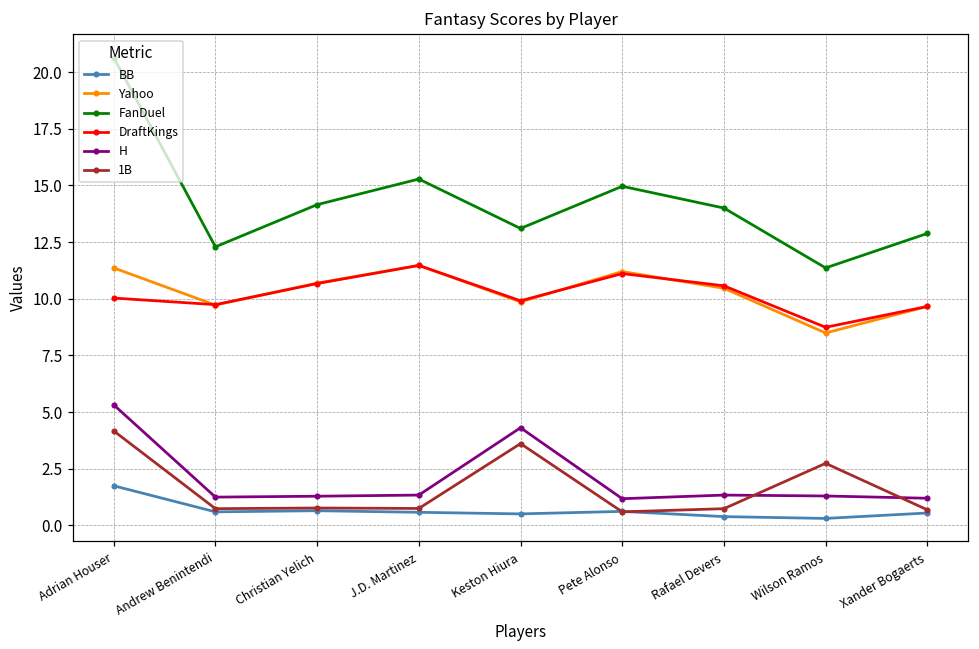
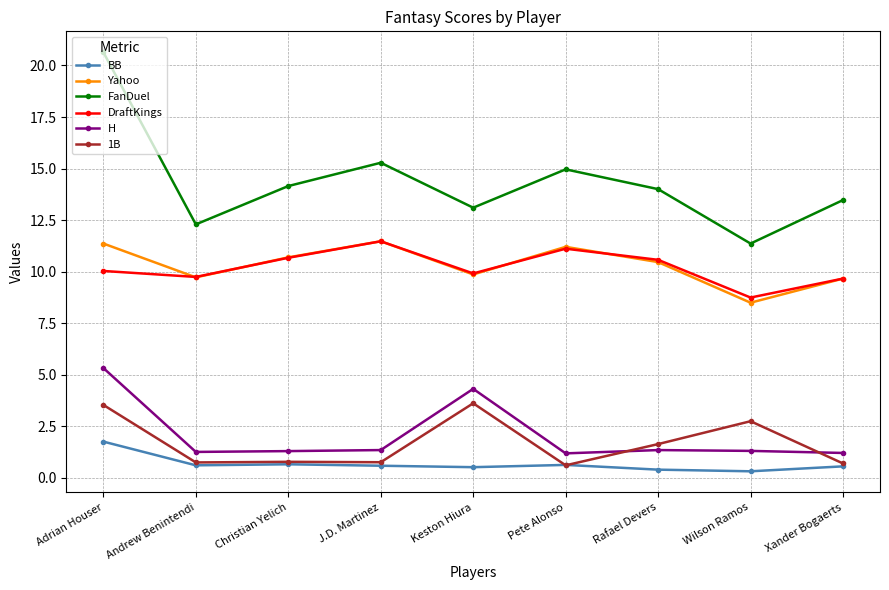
1B, Adrian Houser: 4.2 -> 3.5
1B, Rafael Devers: 0.7 -> 1.6
FanDuel, Xander Bogaerts: 12.9 -> 13.5
